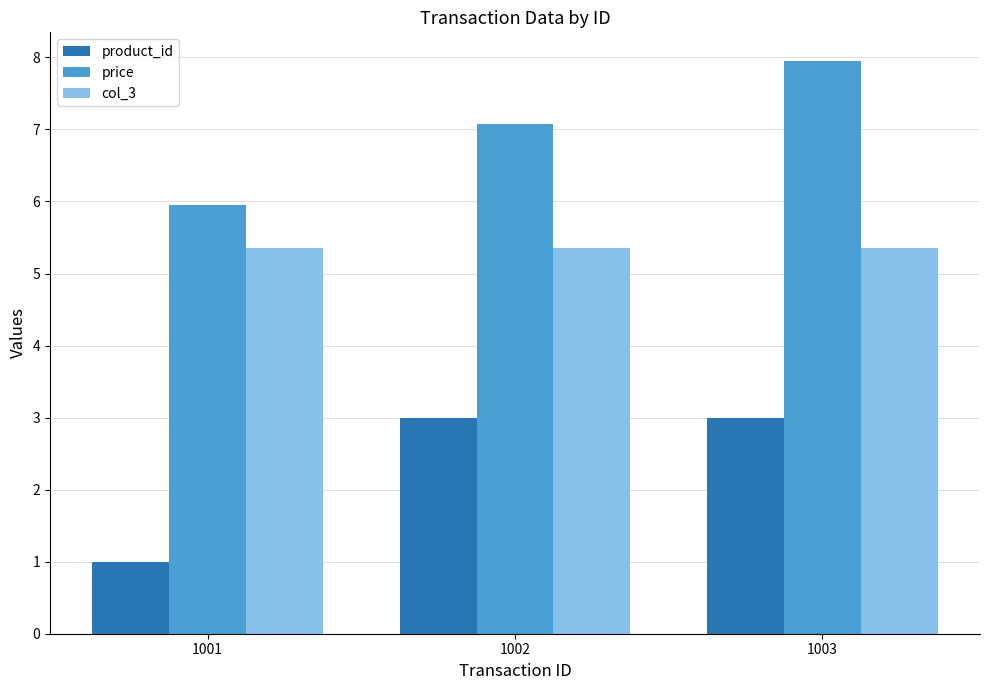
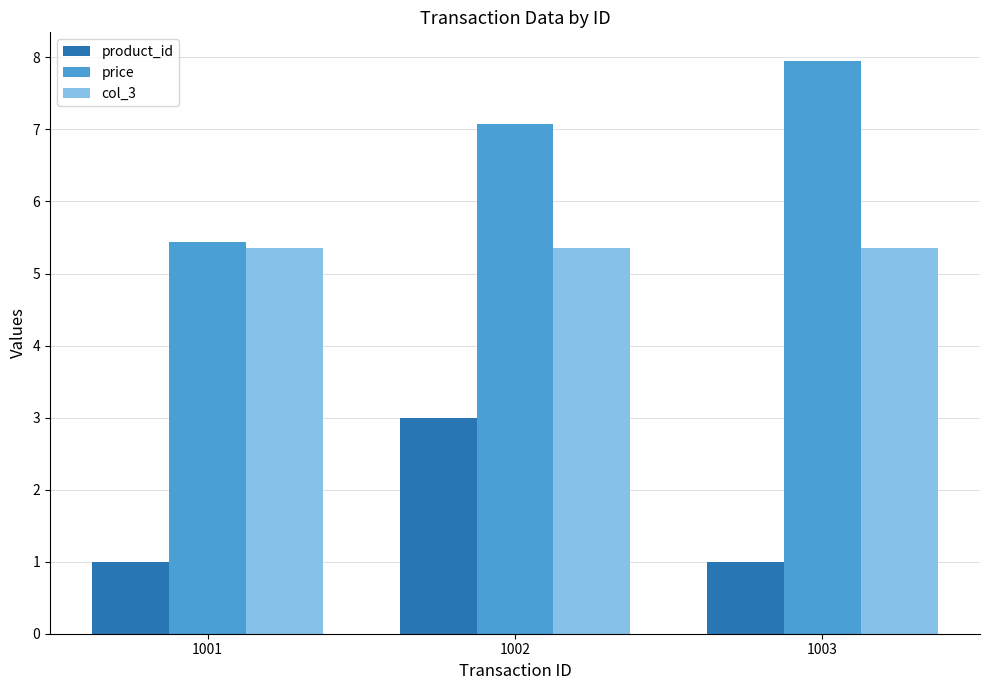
price, 1001: 6.0 -> 5.4
product_id, 1003: 3 -> 1
